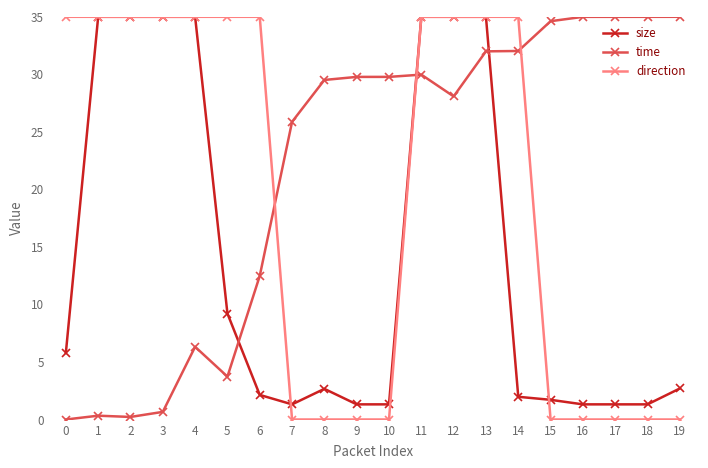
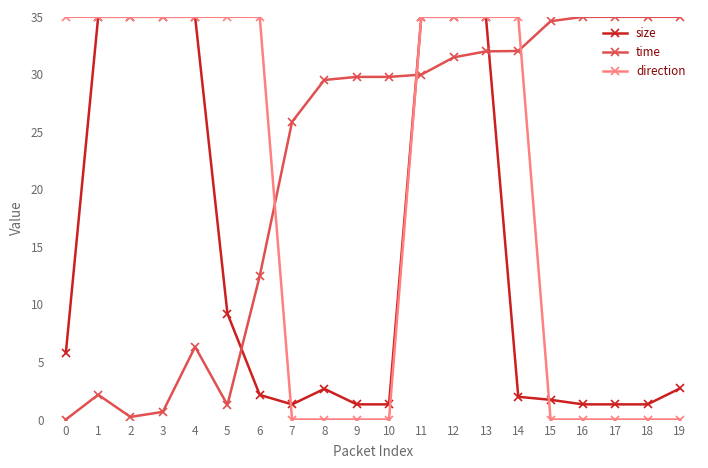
time, 1: 0 -> 2
time, 5: 4 -> 1
time, 12: 28 -> 31
